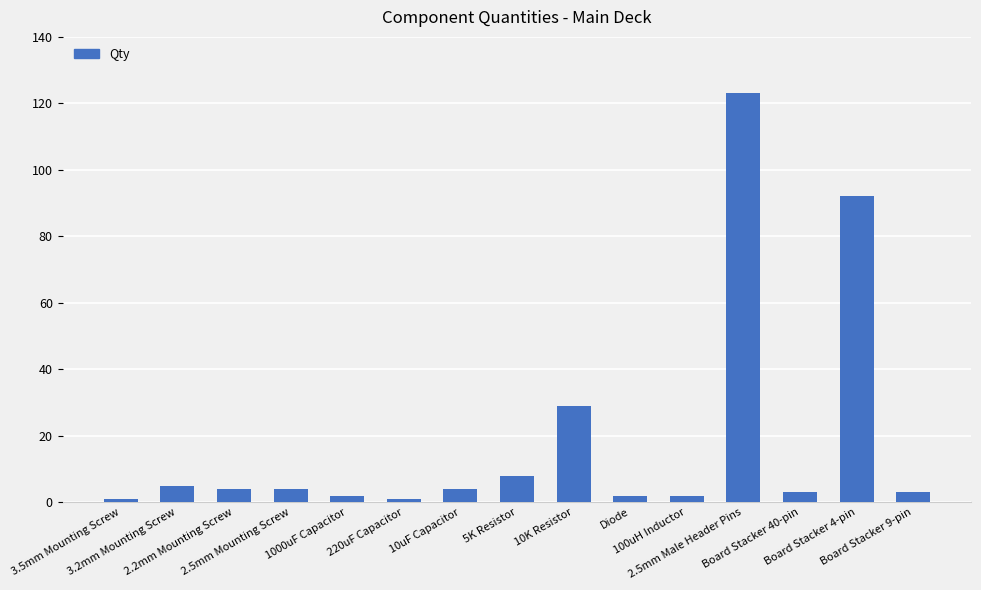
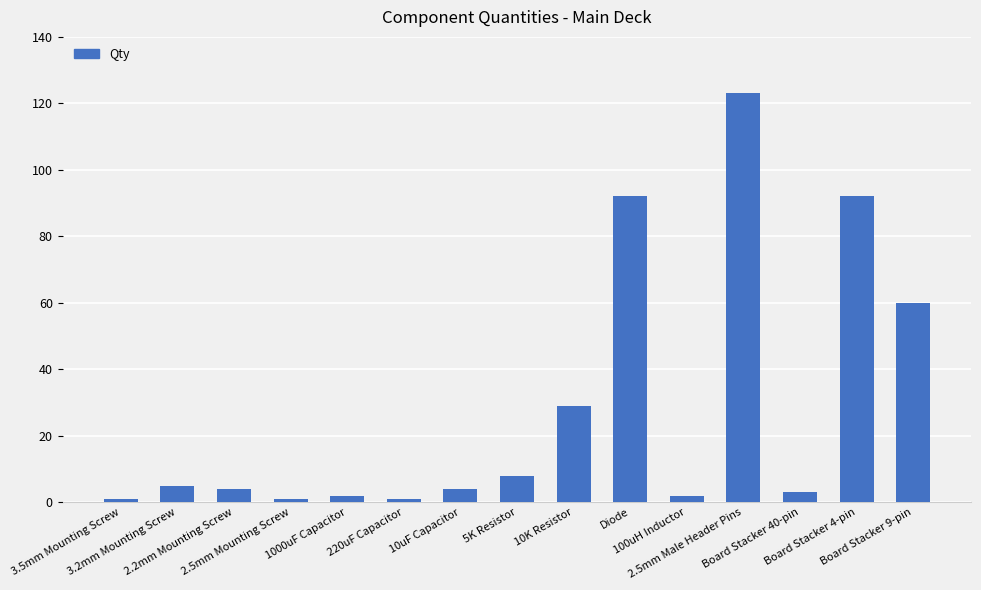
2.5mm Mounting Screw: 4 -> 1
Diode: 2 -> 92
Board Stacker 9-pin: 3 -> 60
